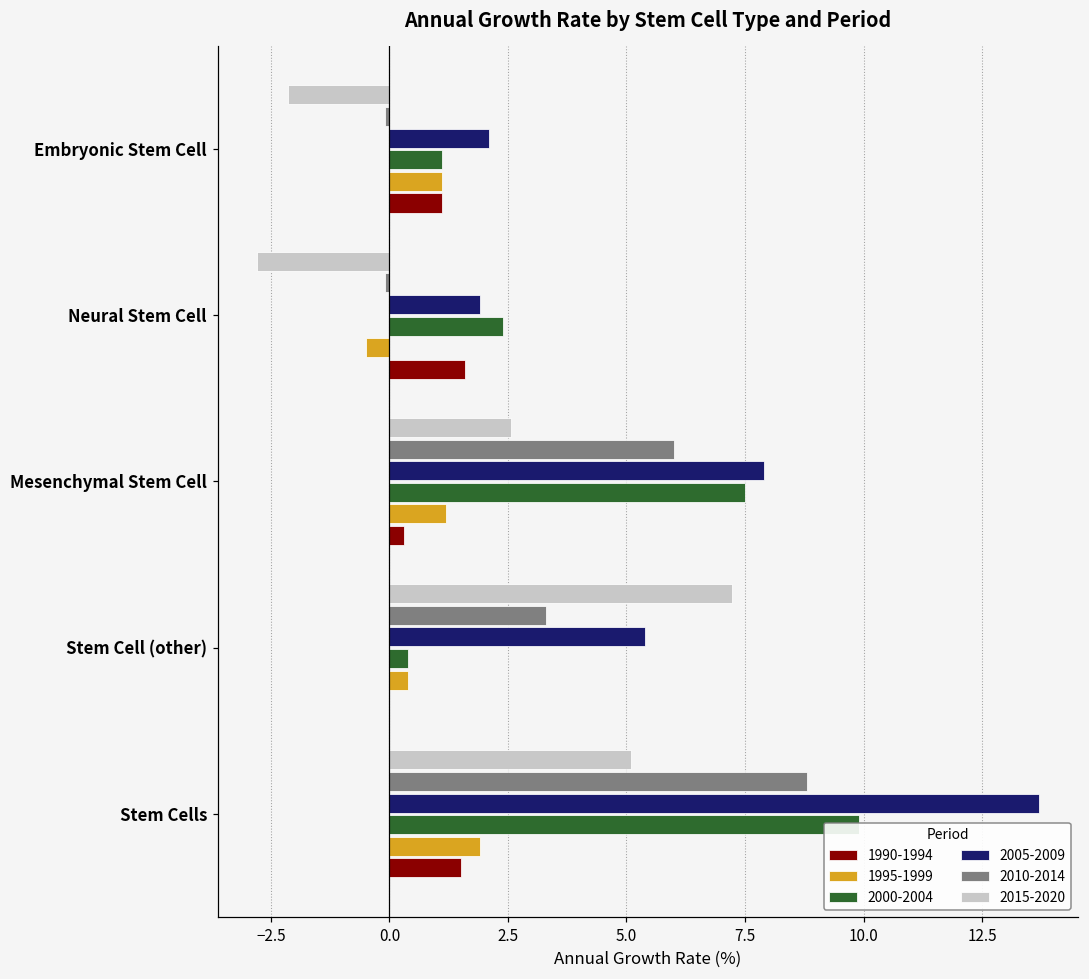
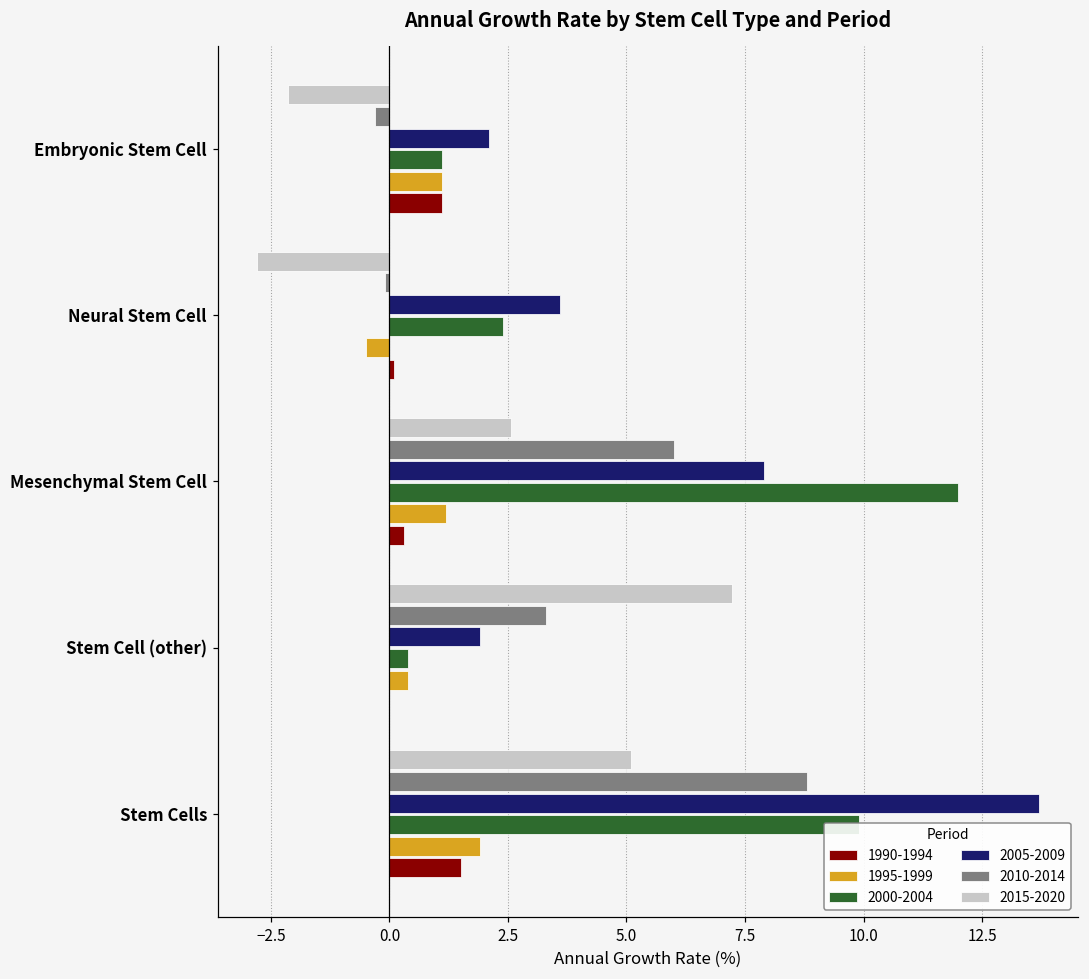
2010-2014, Embryonic Stem Cell: -0.1 -> -0.3
2005-2009, Neural Stem Cell: 1.9 -> 3.6
1990-1994, Neural Stem Cell: 1.6 -> 0.1
2000-2004, Mesenchymal Stem Cell: 7.5 -> 12.0
2005-2009, Stem Cell (other): 5.4 -> 1.9
